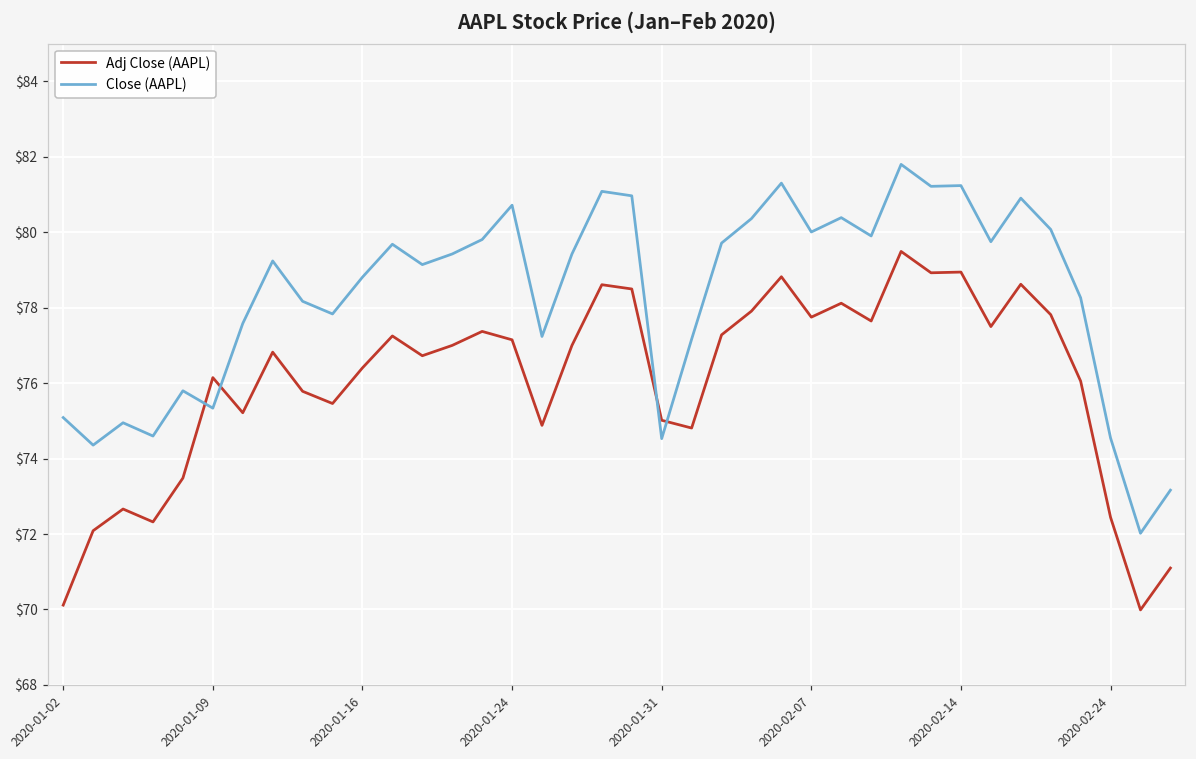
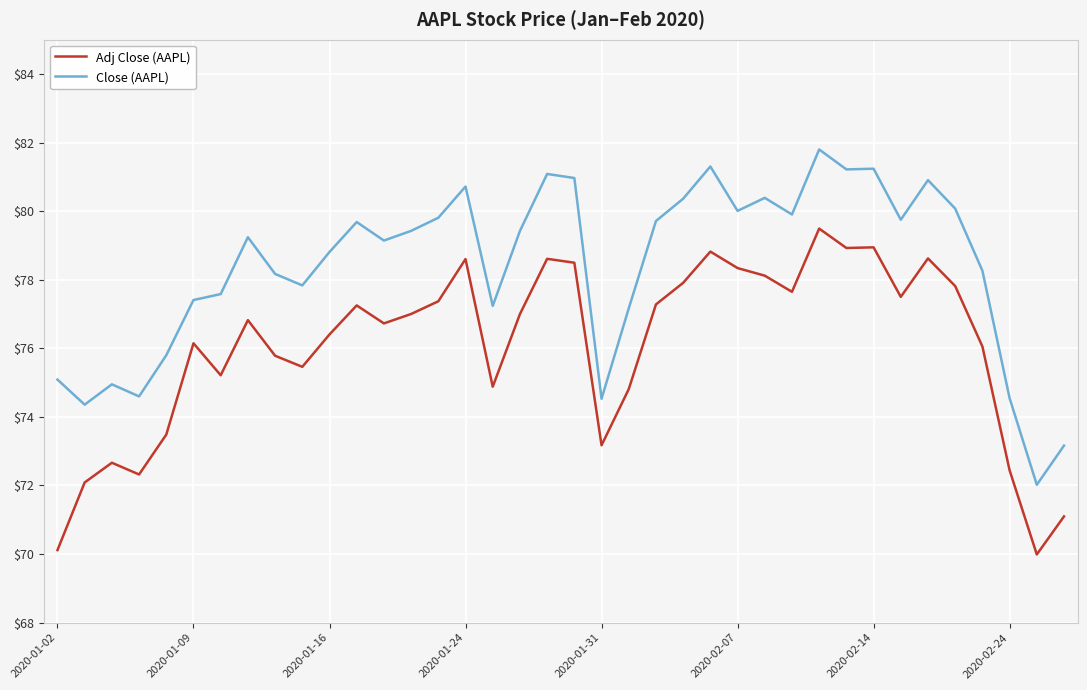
Close (AAPL), 2020-01-09: $75.3 -> $77.4
Adj Close (AAPL), 2020-01-24: $77.1 -> $78.6
Adj Close (AAPL), 2020-01-31: $75.0 -> $73.2
Adj Close (AAPL), 2020-02-07: $77.8 -> $78.3
